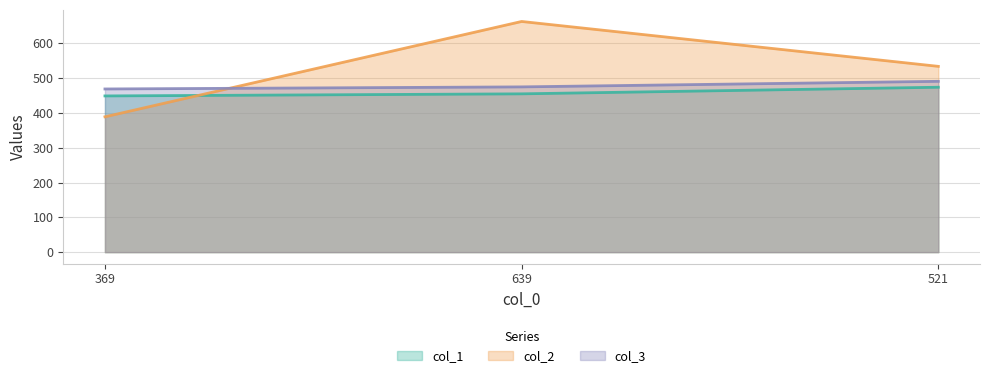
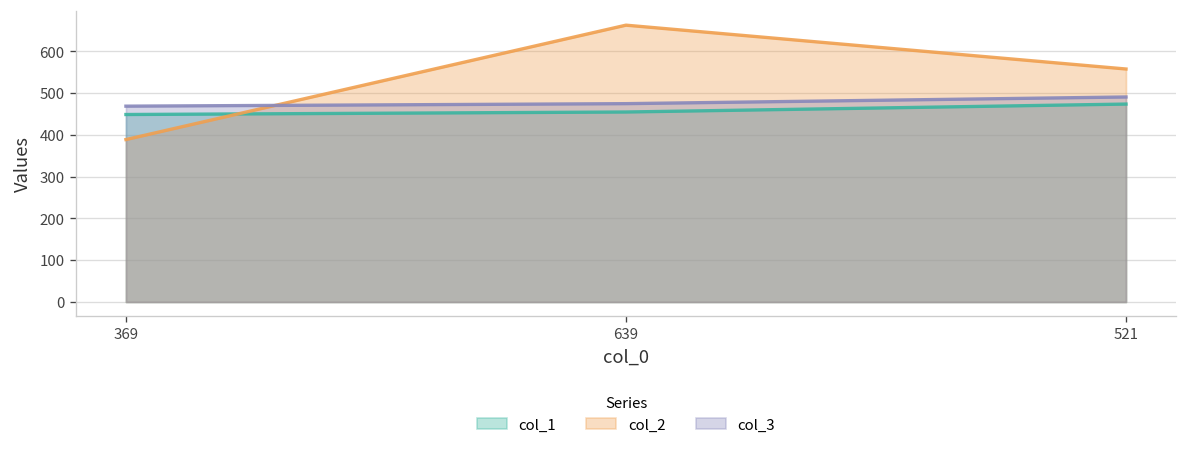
col_2, 521: 530 -> 560
